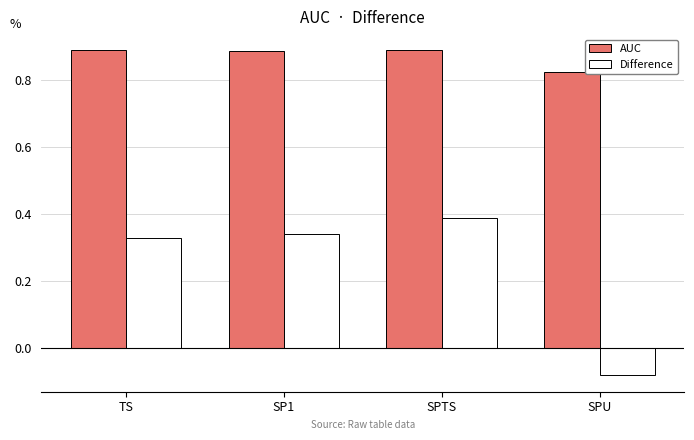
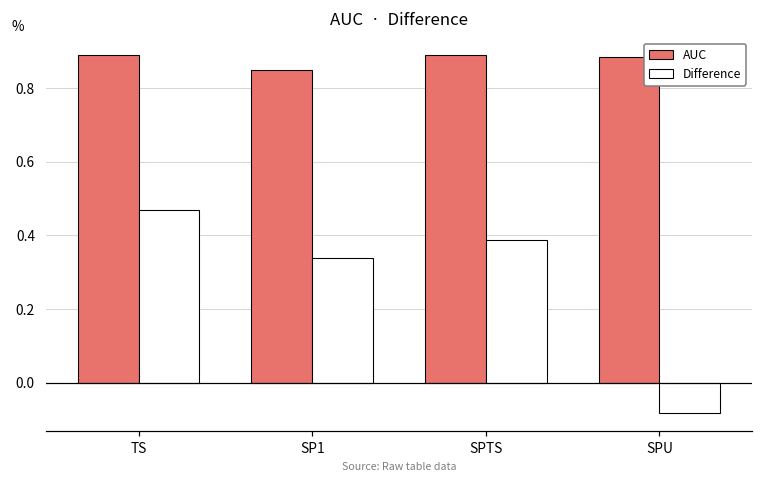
Difference, TS: 0.33 -> 0.47
AUC, SP1: 0.89 -> 0.85
AUC, SPU: 0.82 -> 0.88
